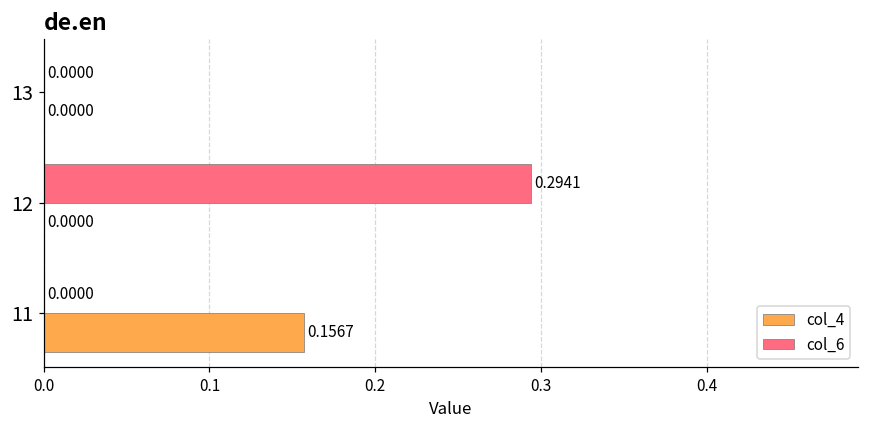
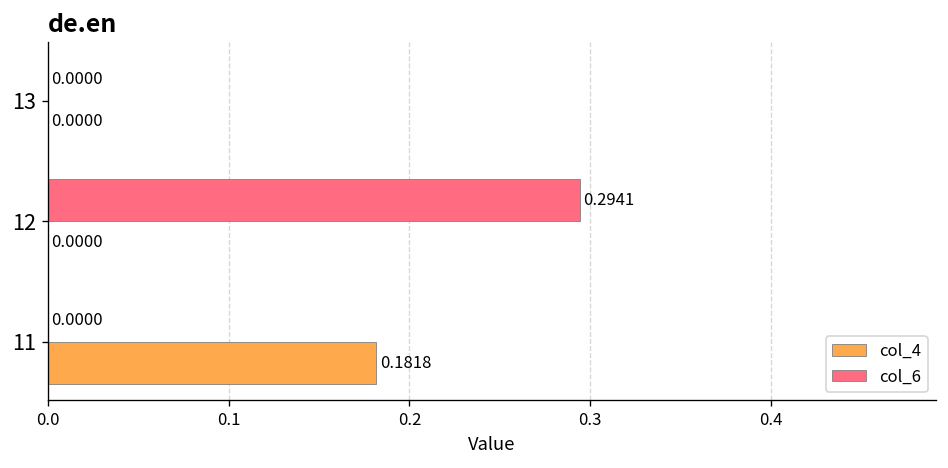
col_4, 11: 0.1567 -> 0.1818
